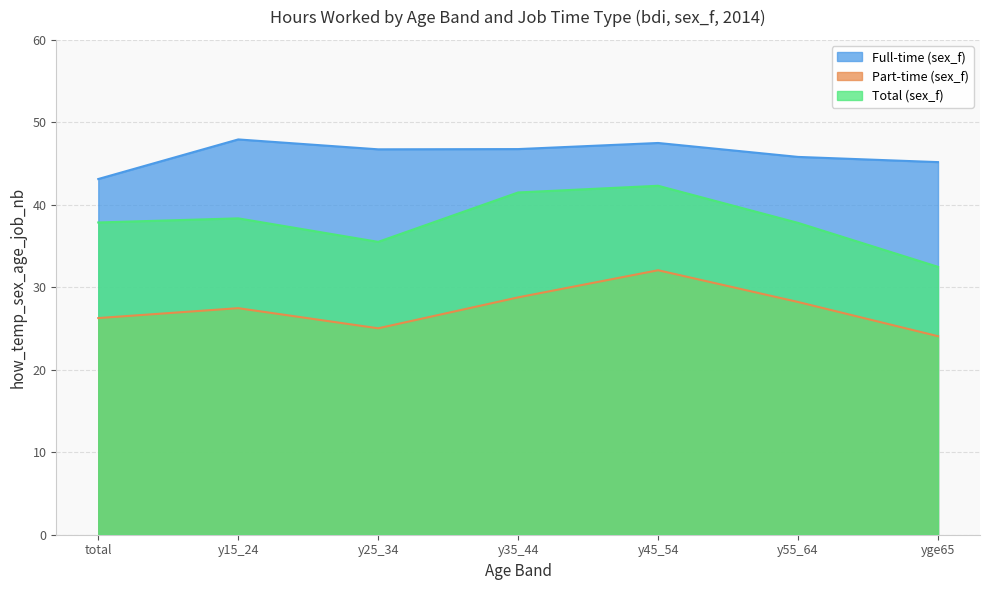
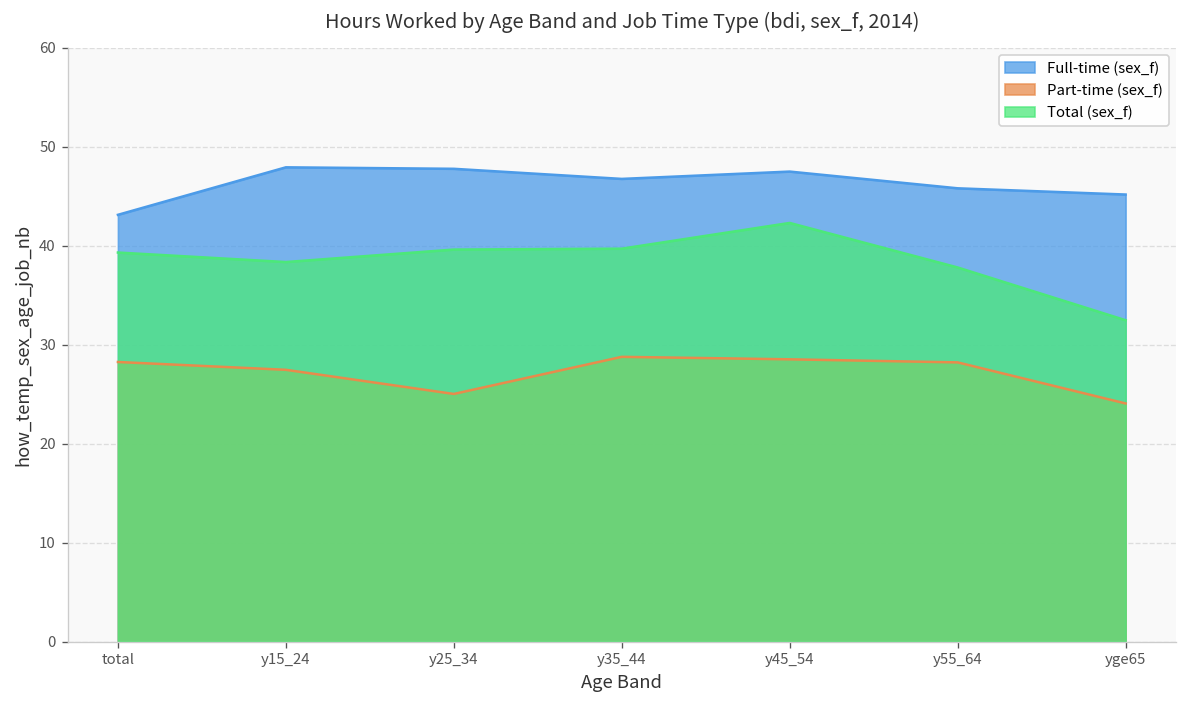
Part-time (sex_f), total: 26 -> 28
Total (sex_f), total: 38 -> 39
Full-time (sex_f), y25_34: 47 -> 48
Total (sex_f), y25_34: 36 -> 40
Total (sex_f), y35_44: 42 -> 40
Part-time (sex_f), y45_54: 32 -> 29
